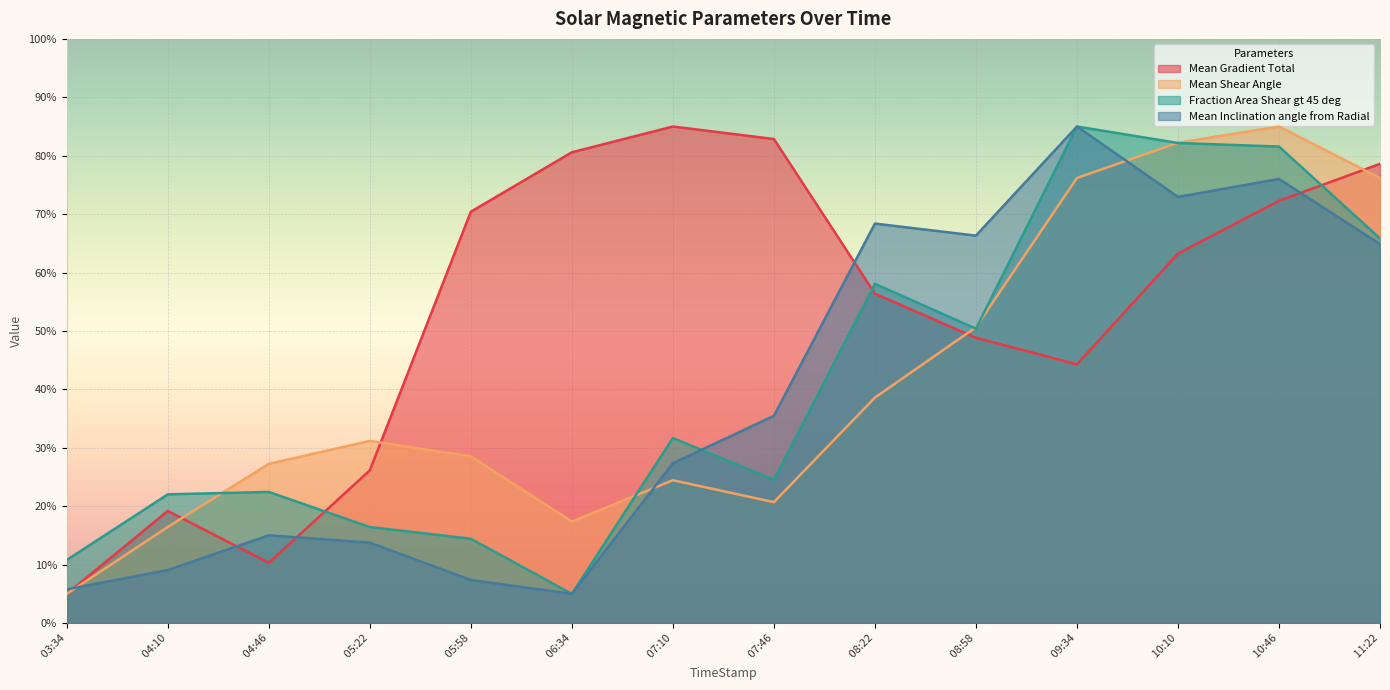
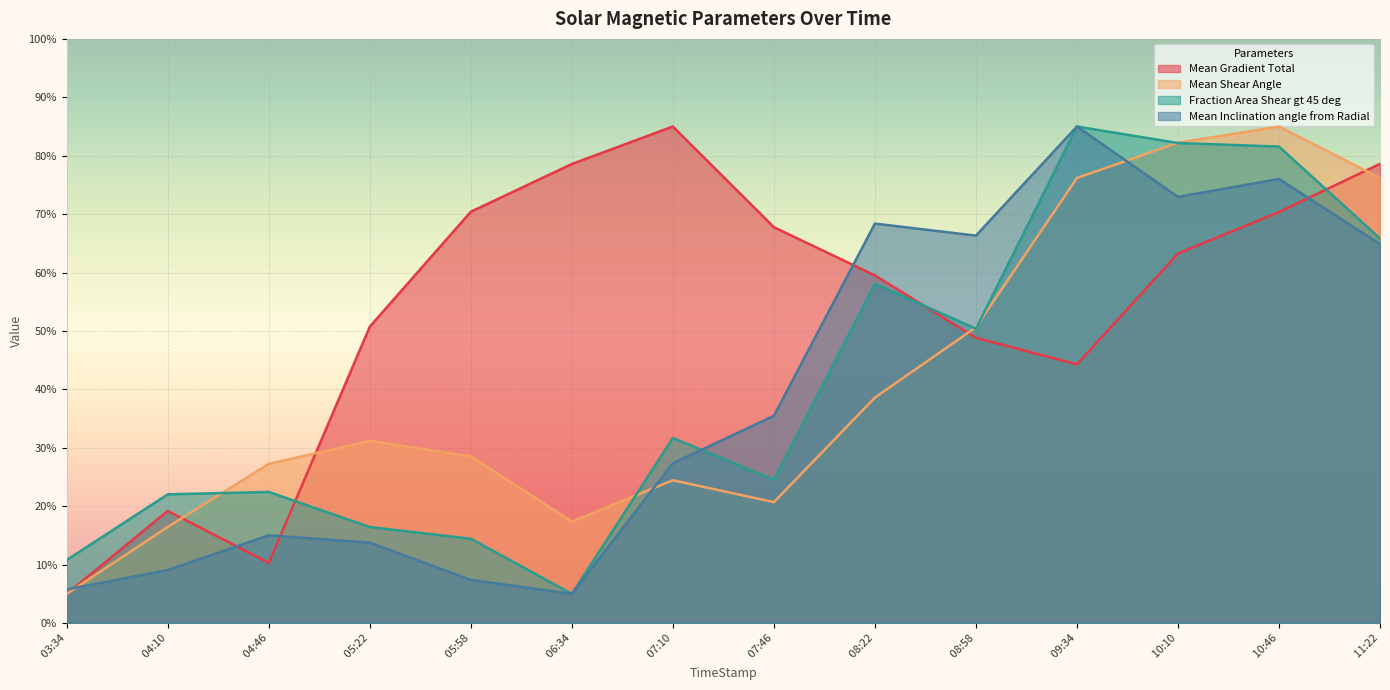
Mean Gradient Total, 05:22: 26% -> 51%
Mean Gradient Total, 06:34: 81% -> 79%
Mean Gradient Total, 07:46: 83% -> 68%
Mean Gradient Total, 08:22: 56% -> 60%
Mean Gradient Total, 10:46: 72% -> 70%
